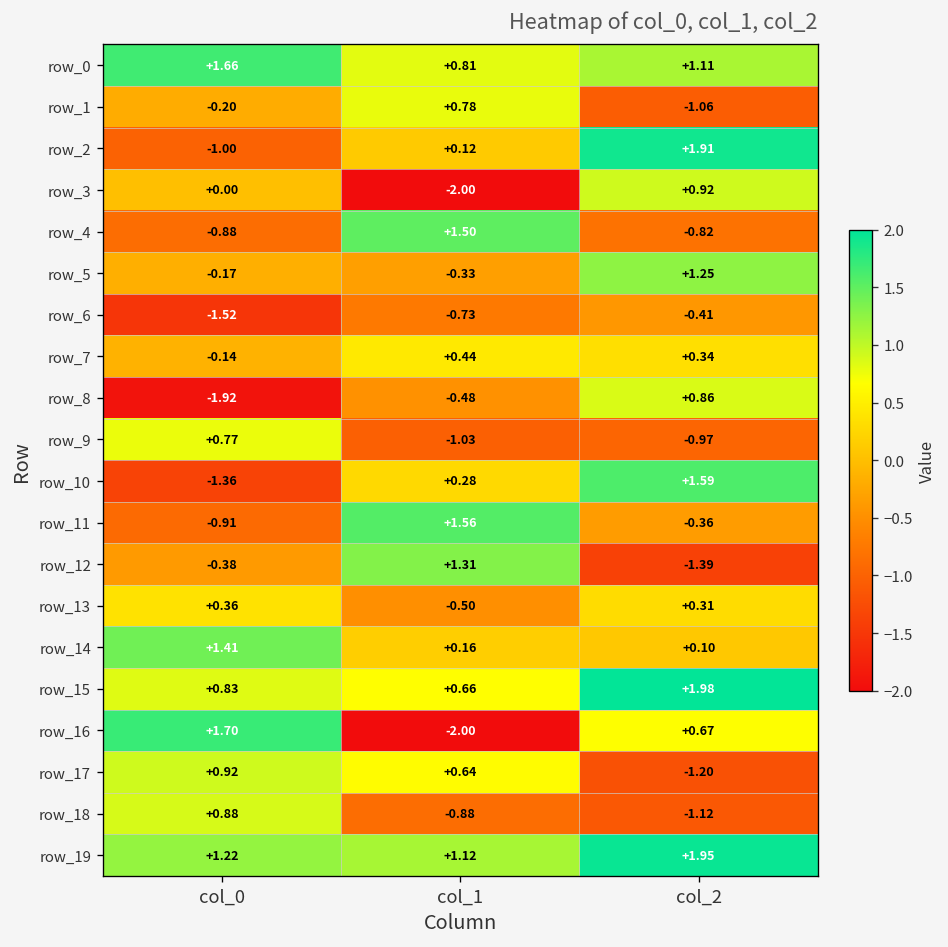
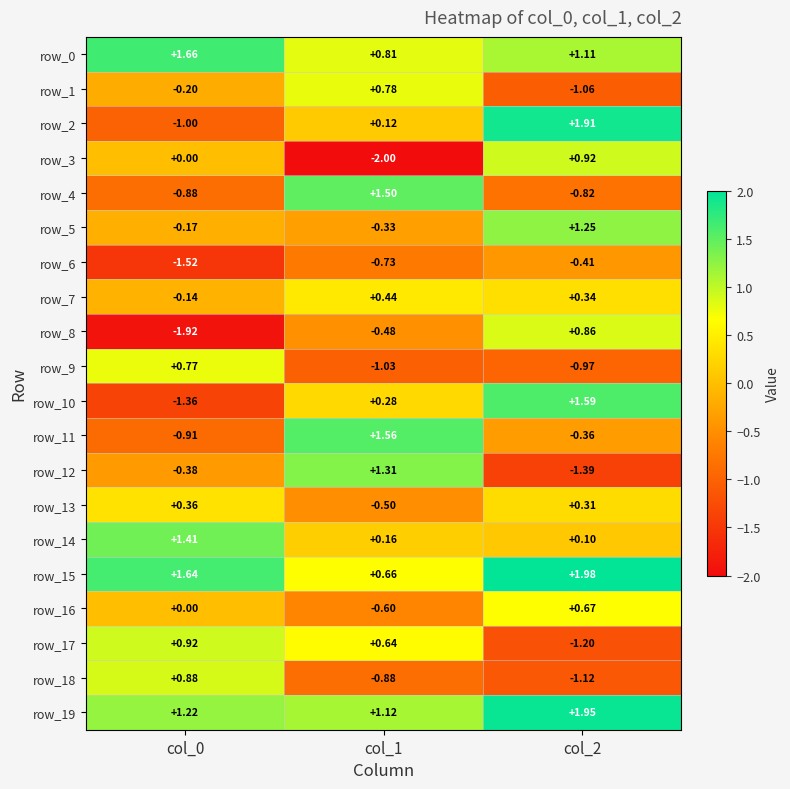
row_15, col_0: +0.83 -> +1.64
row_16, col_0: +1.70 -> +0.00
row_16, col_1: -2.00 -> -0.60
